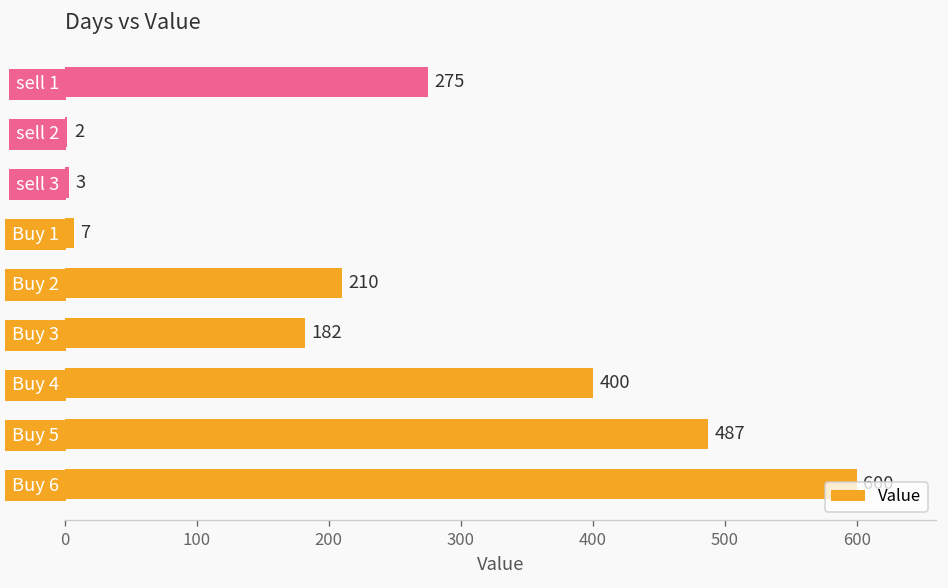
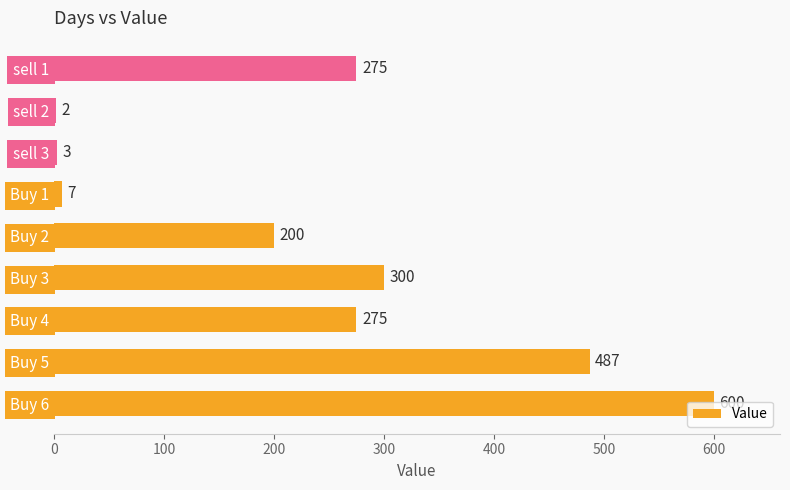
Buy 2: 210 -> 200
Buy 3: 182 -> 300
Buy 4: 400 -> 275
